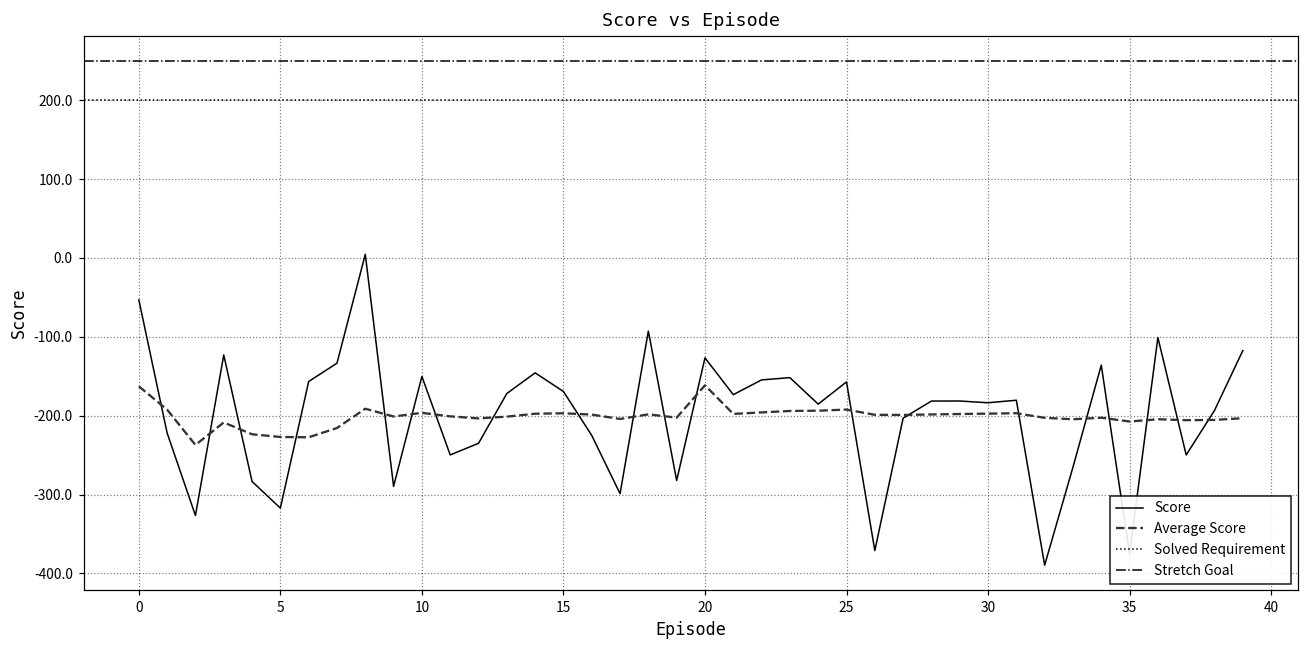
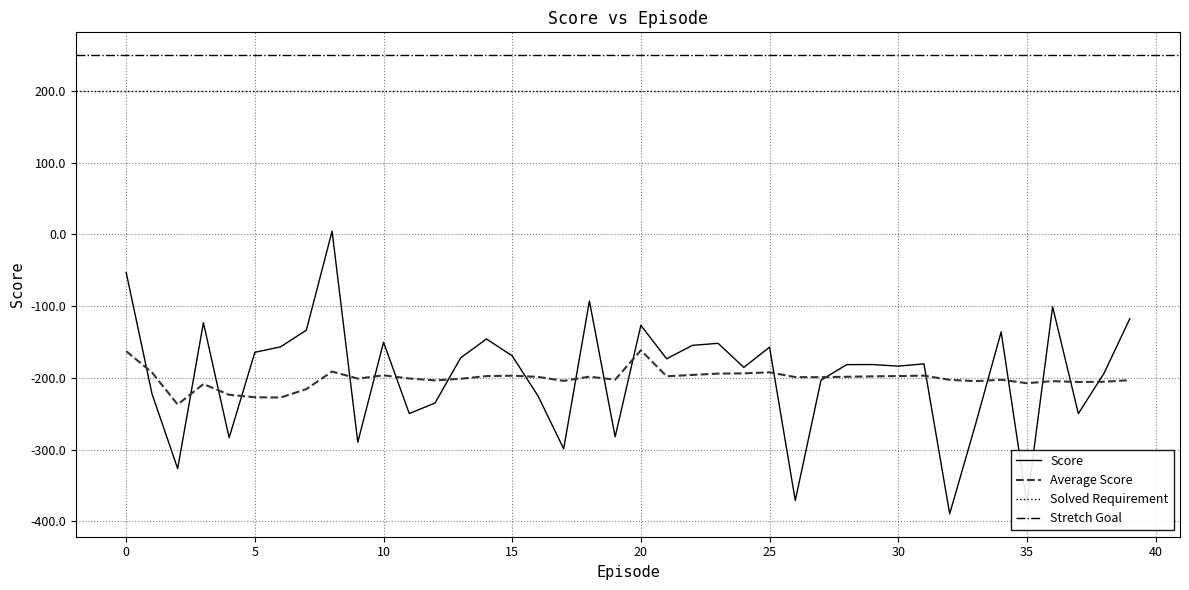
Score, 5: -320 -> -160
